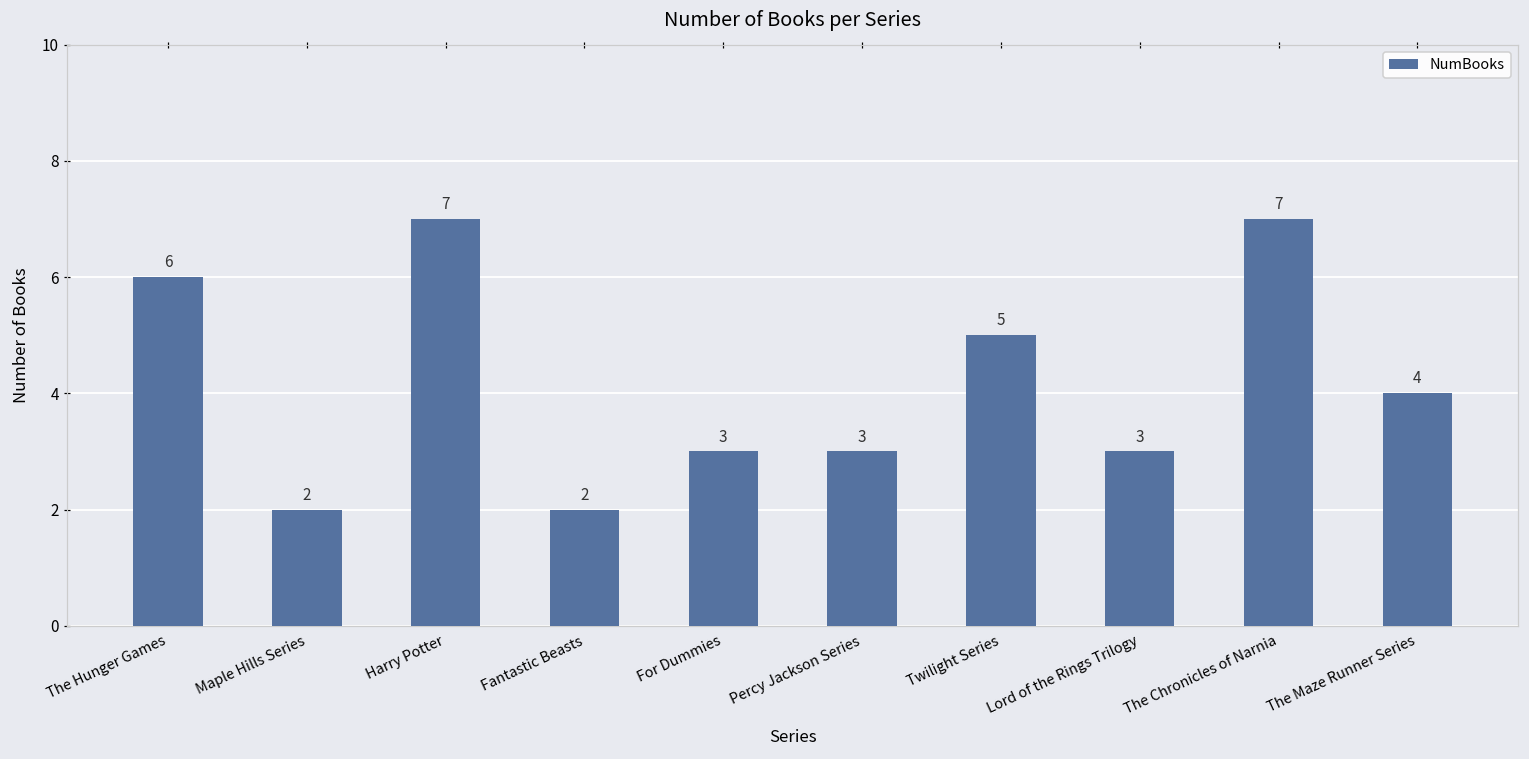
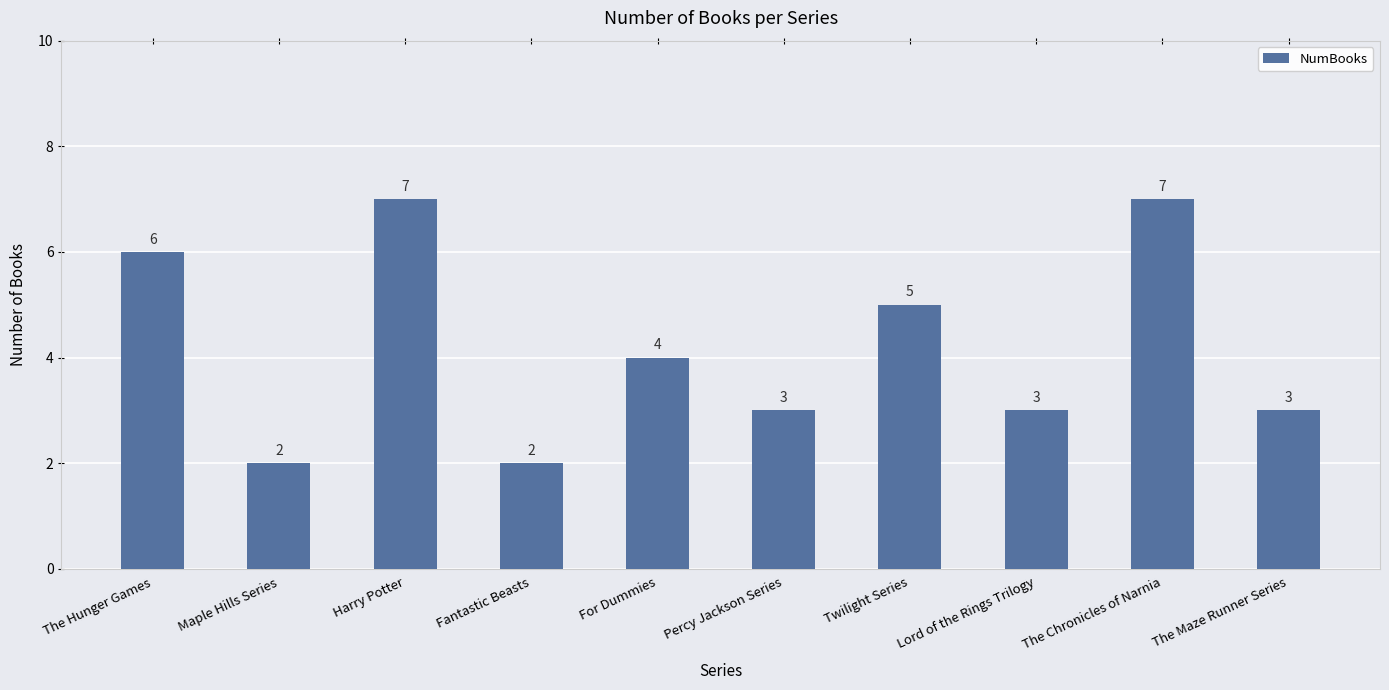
For Dummies: 3 -> 4
The Maze Runner Series: 4 -> 3
